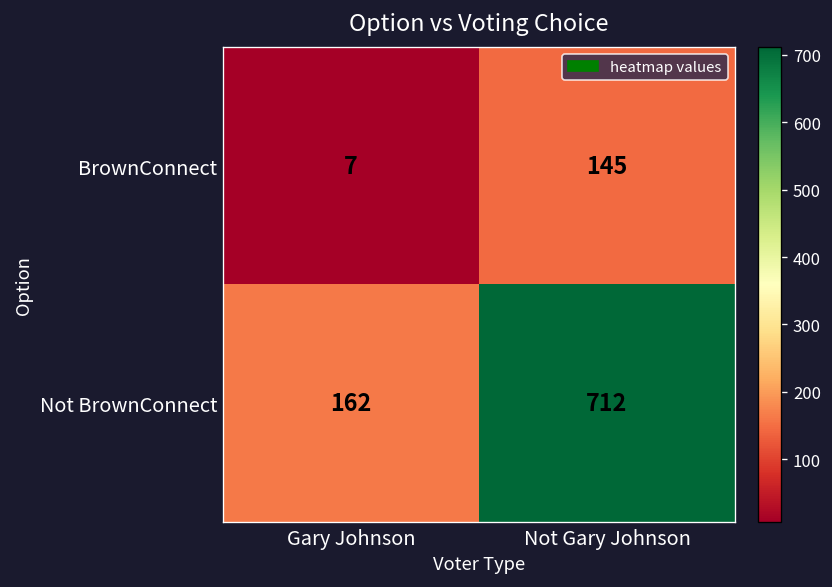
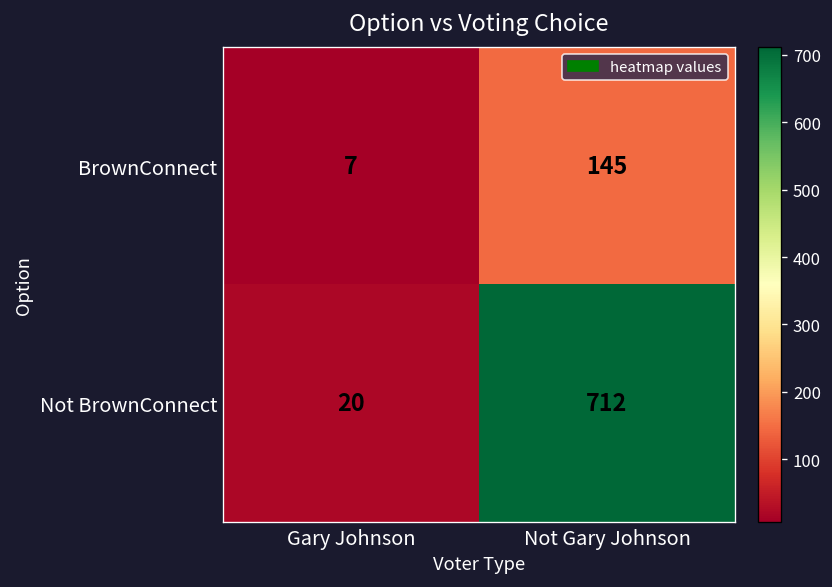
Not BrownConnect, Gary Johnson: 162 -> 20
